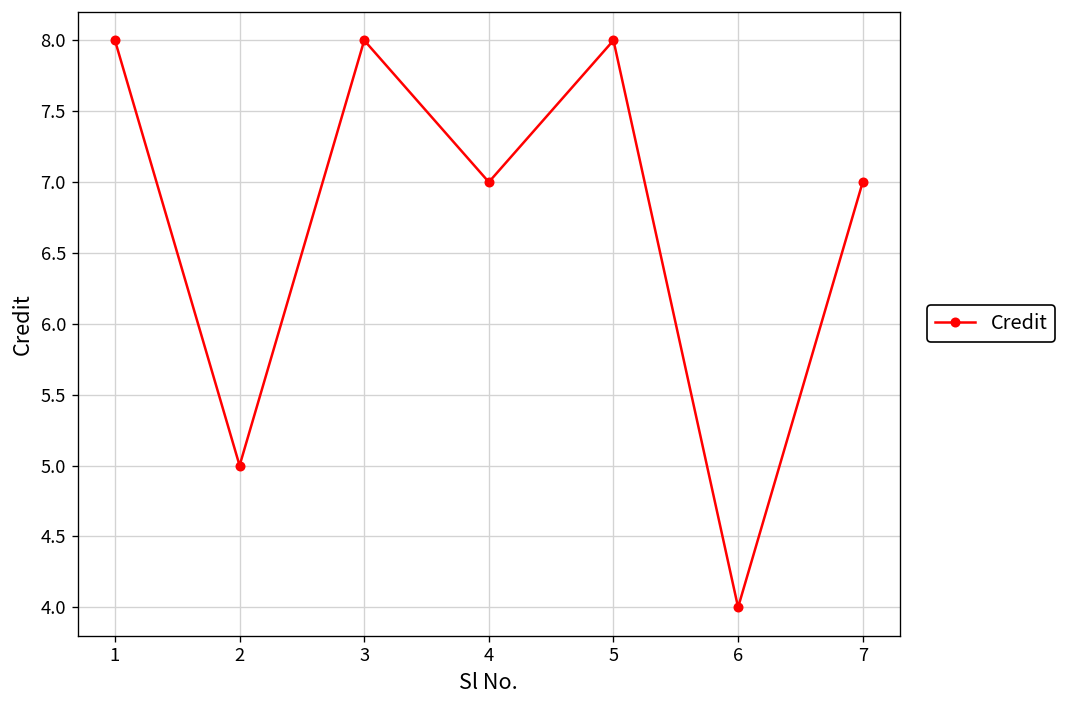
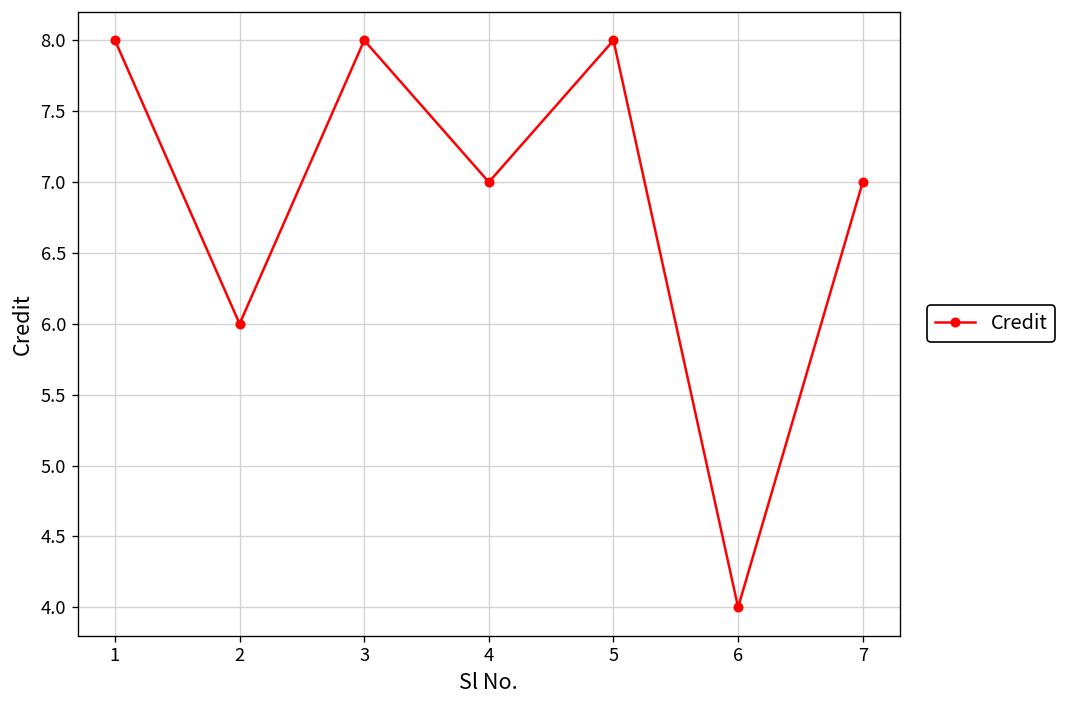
2: 5 -> 6
